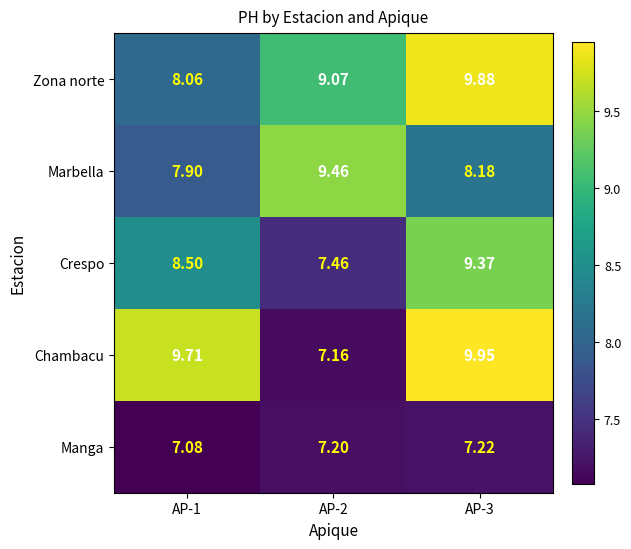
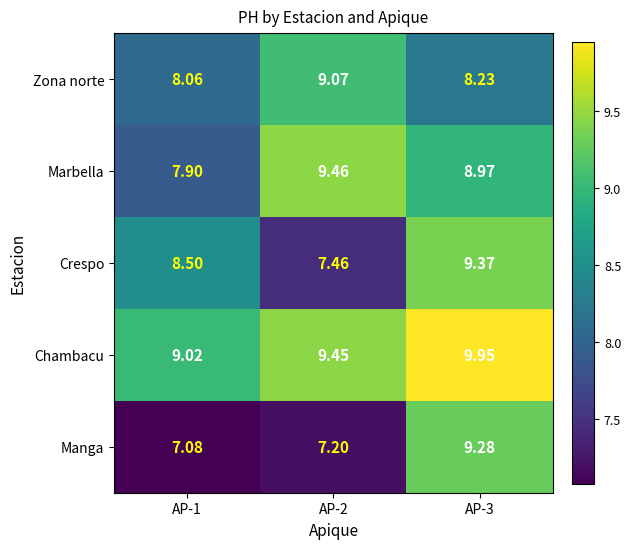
Zona norte, AP-3: 9.88 -> 8.23
Marbella, AP-3: 8.18 -> 8.97
Chambacu, AP-1: 9.71 -> 9.02
Chambacu, AP-2: 7.16 -> 9.45
Manga, AP-3: 7.22 -> 9.28
